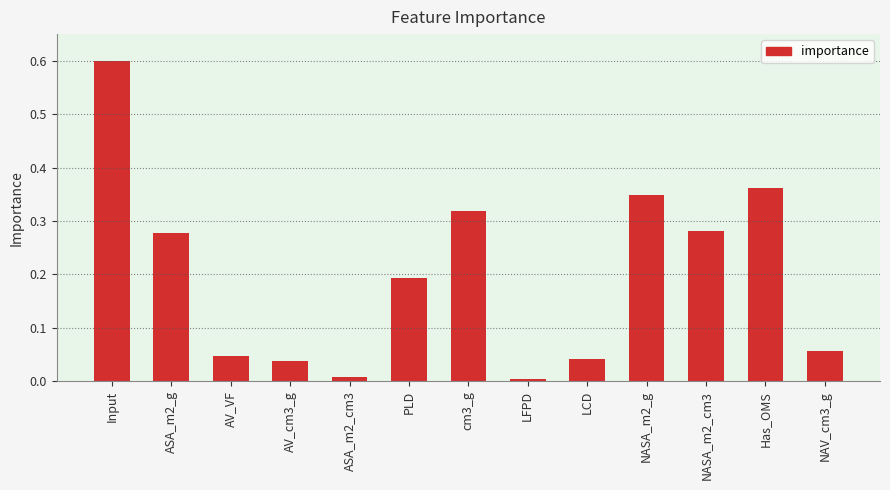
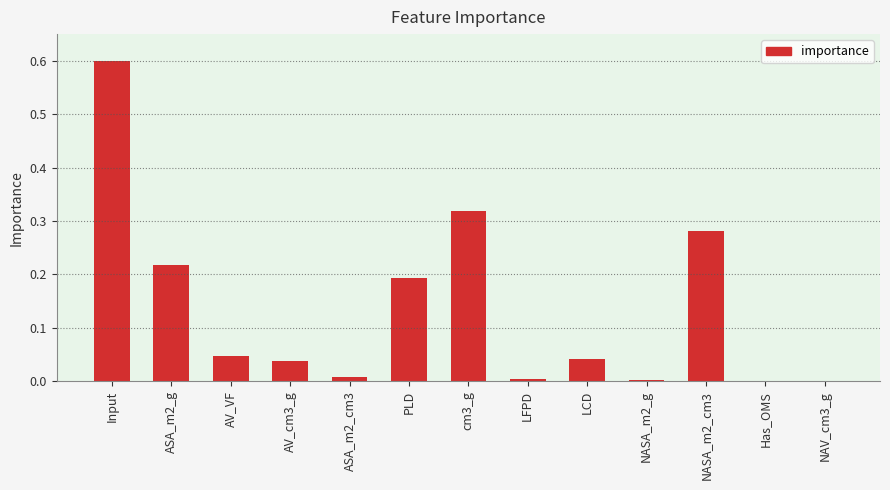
ASA_m2_g: 0.28 -> 0.22
NASA_m2_g: 0.35 -> 0.00
Has_OMS: 0.36 -> 0.00
NAV_cm3_g: 0.06 -> 0.00
